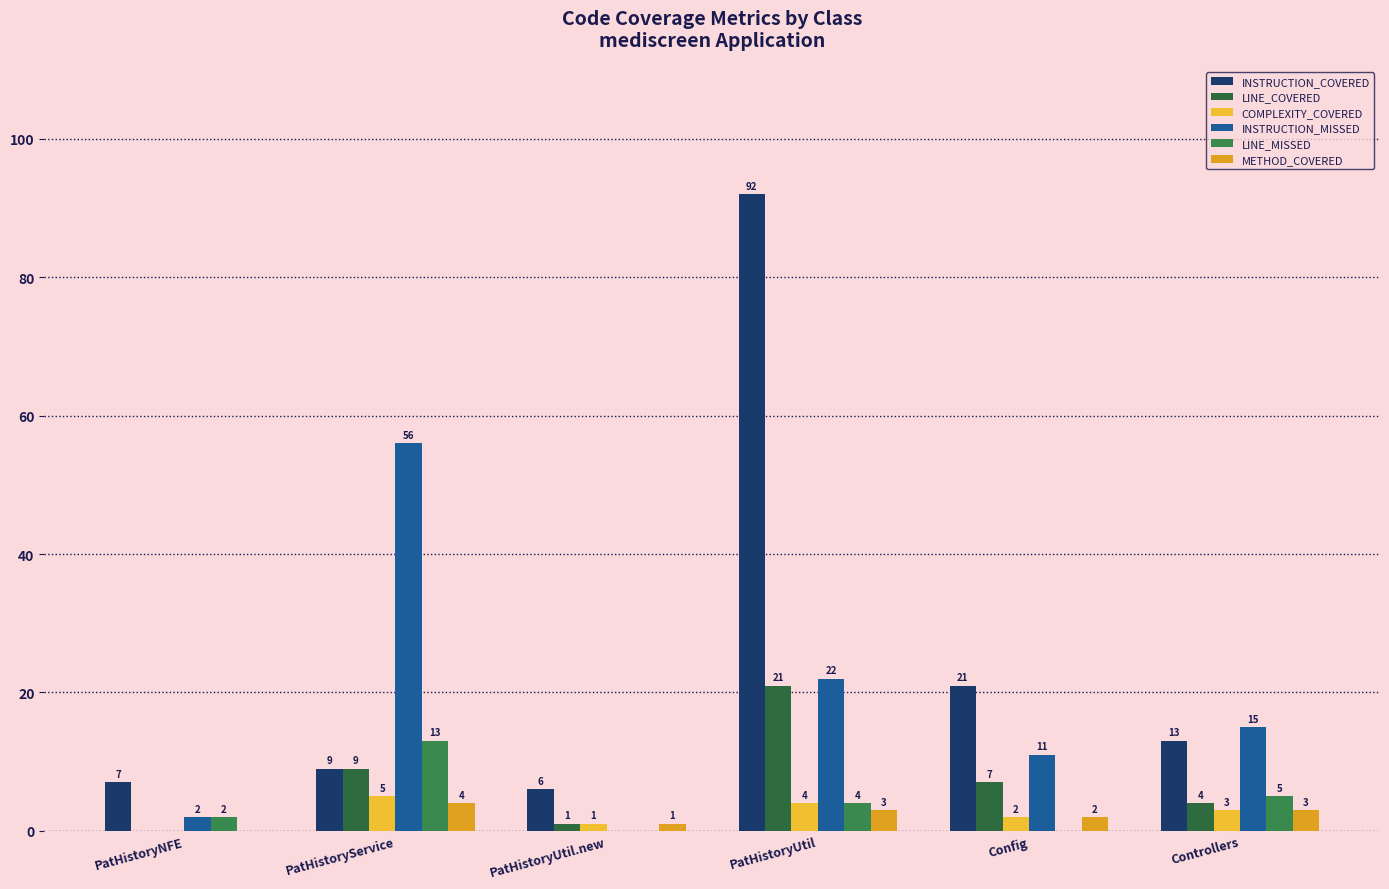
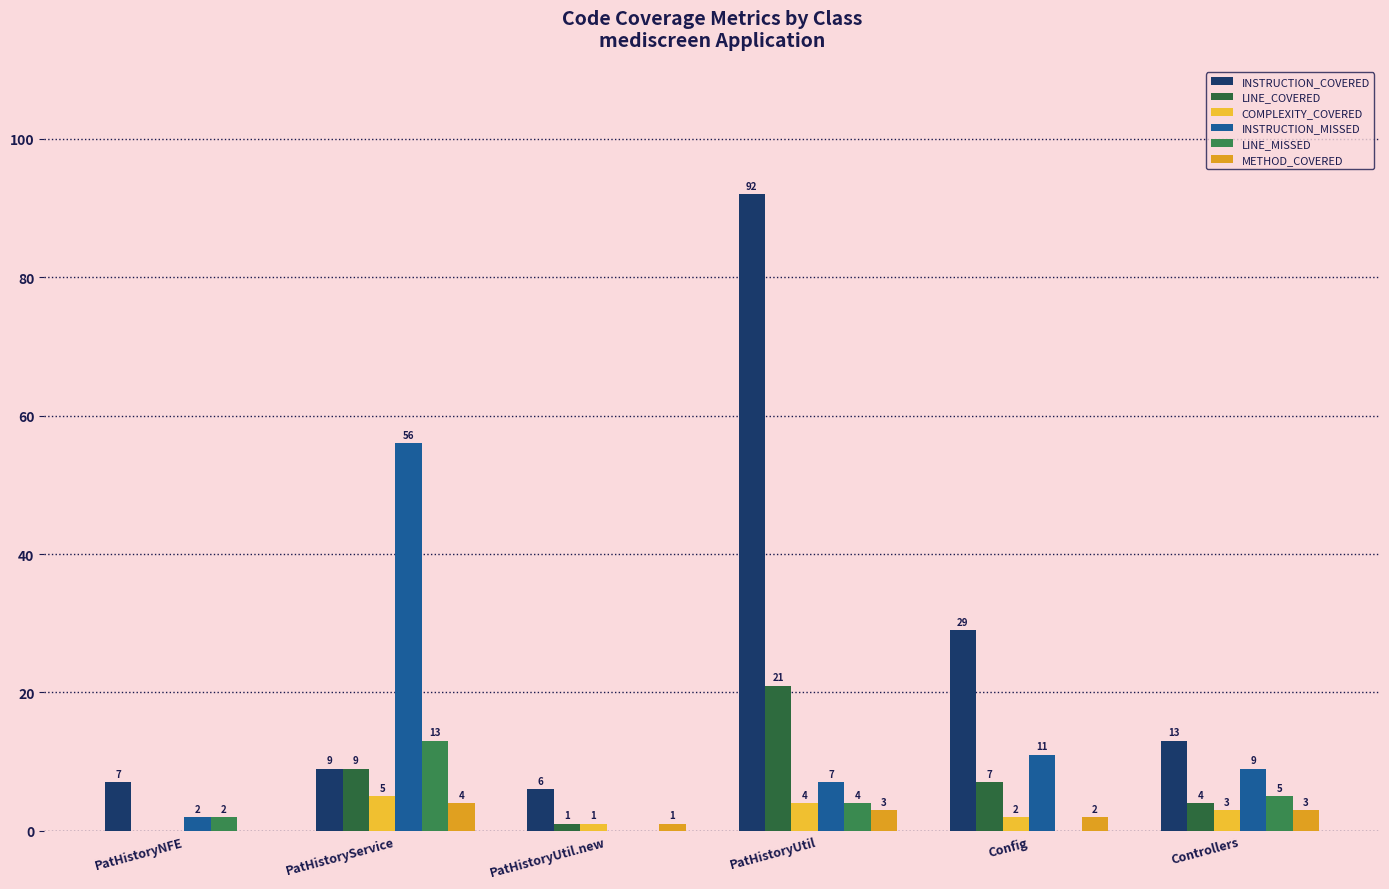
INSTRUCTION_MISSED, PatHistoryUtil: 22 -> 7
INSTRUCTION_COVERED, Config: 21 -> 29
INSTRUCTION_MISSED, Controllers: 15 -> 9
